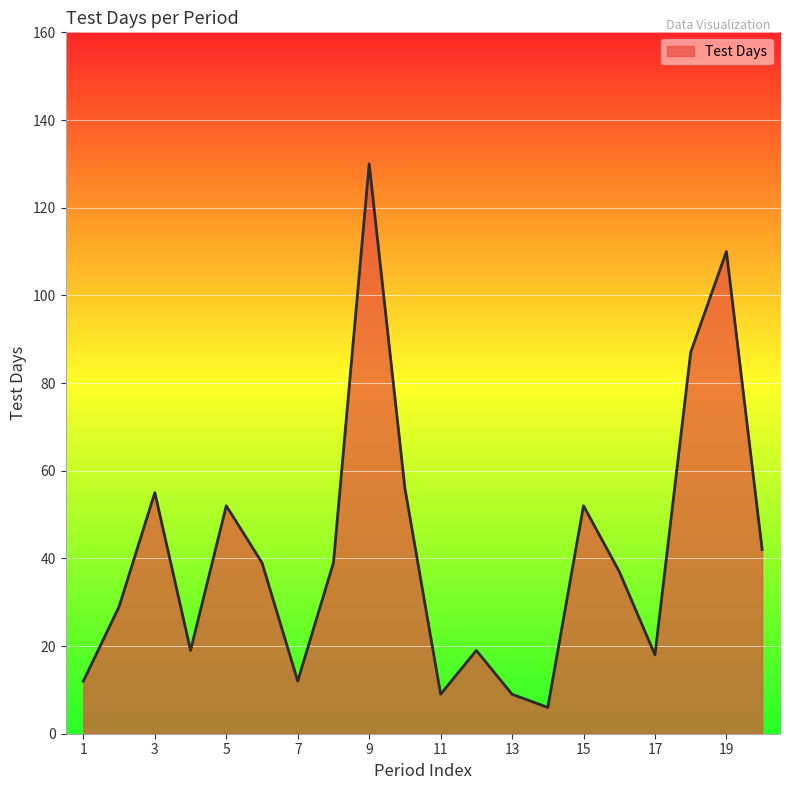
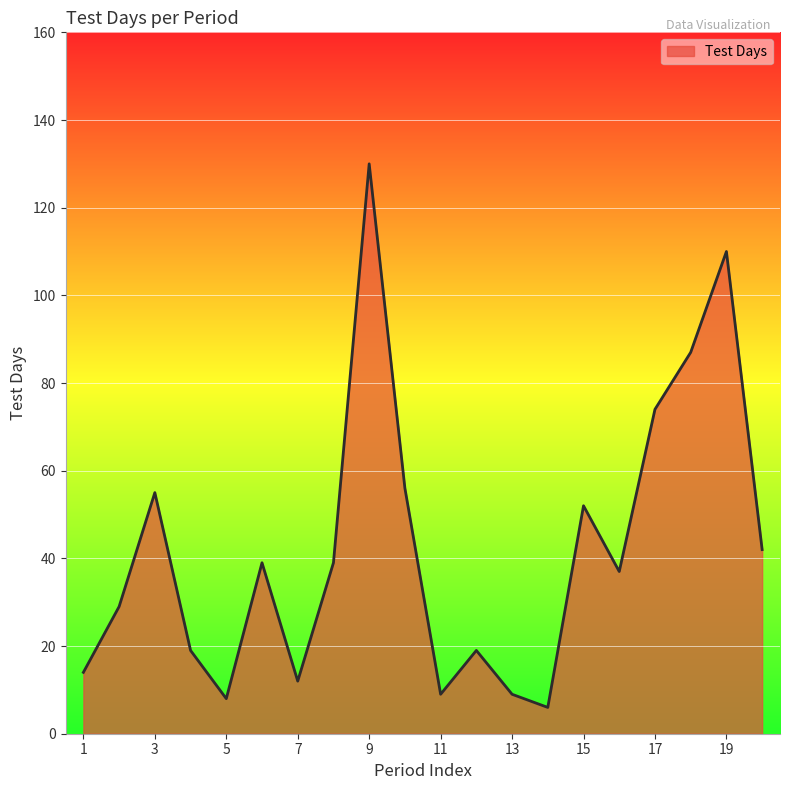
1: 12 -> 14
5: 52 -> 8
17: 18 -> 74
